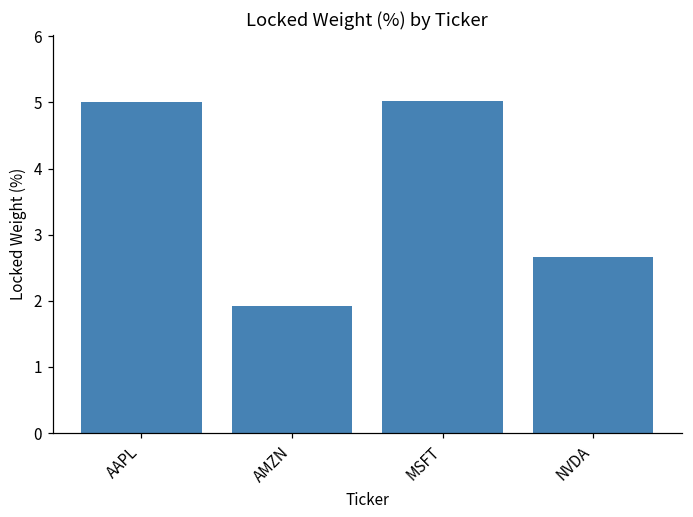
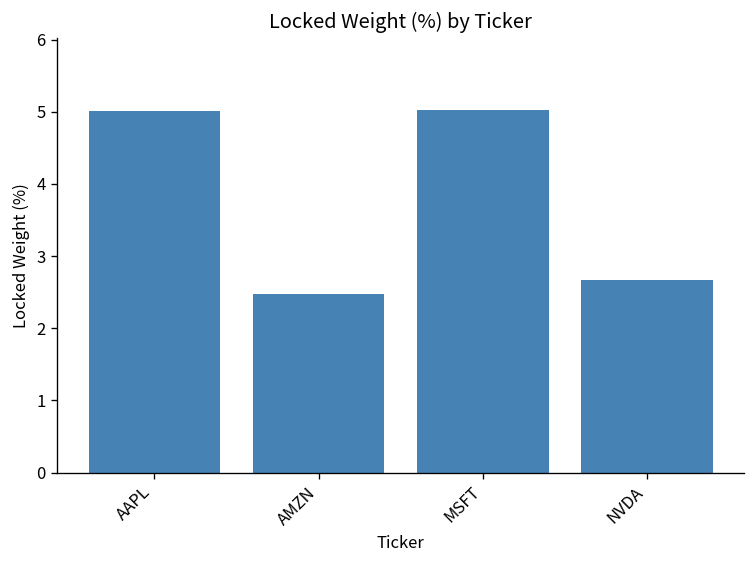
AMZN: 1.9 -> 2.5
